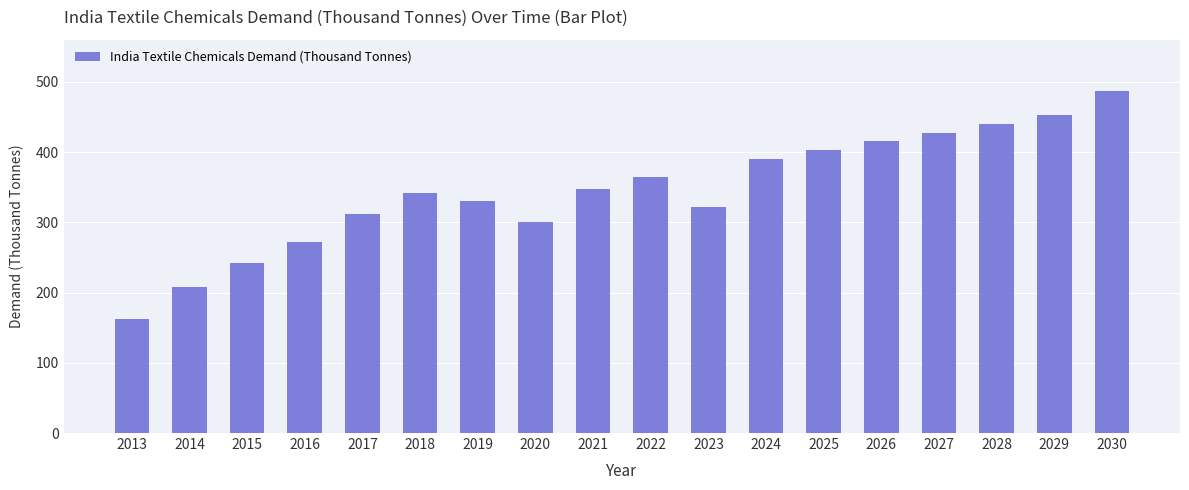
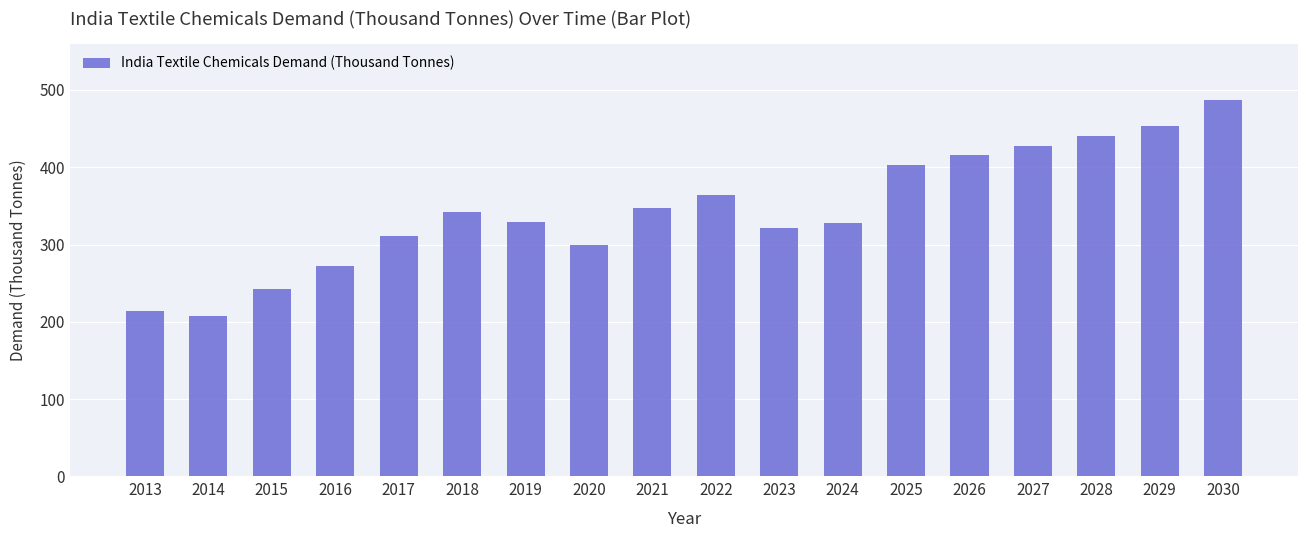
2013: 160 -> 210
2024: 390 -> 330
